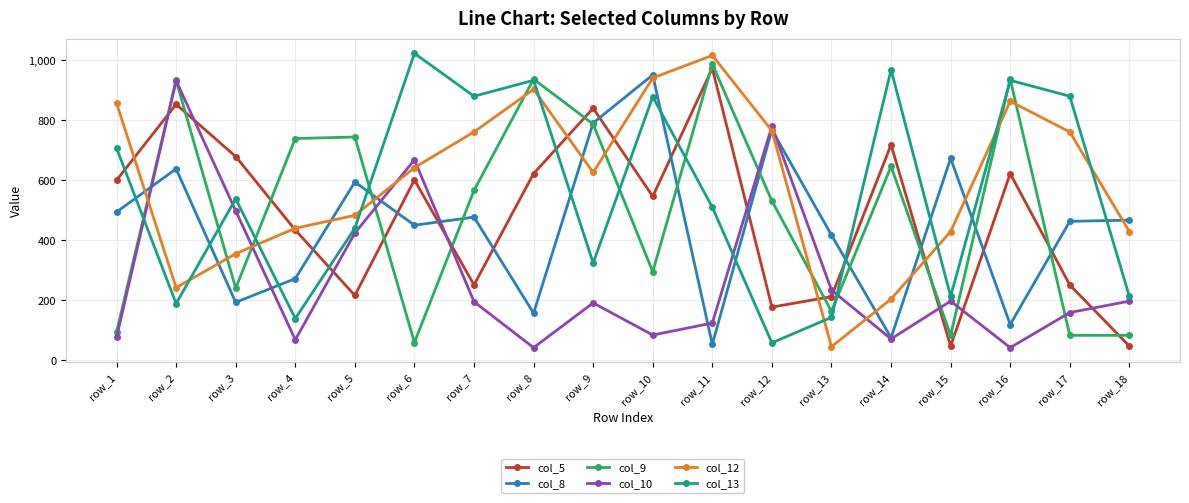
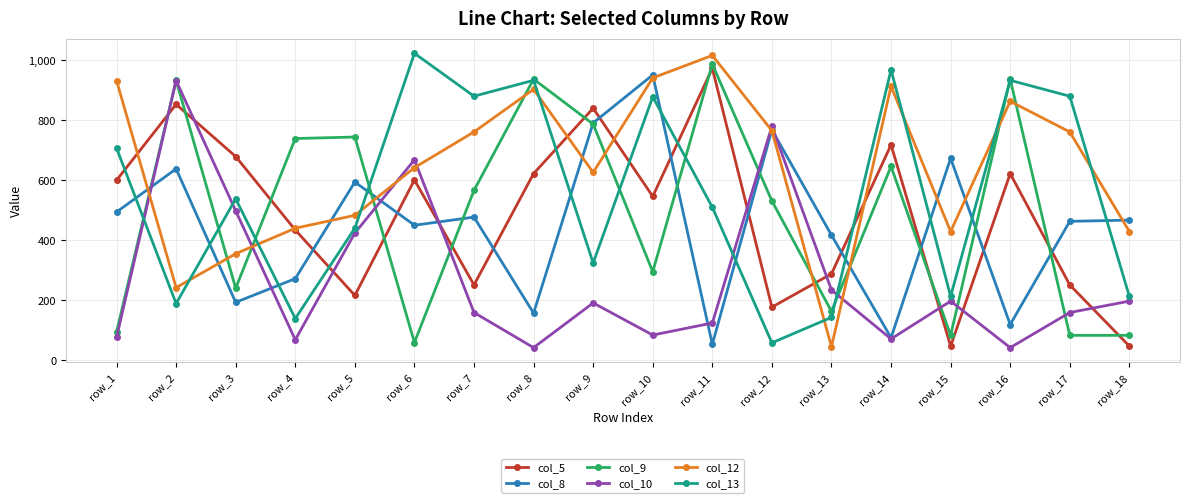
col_12, row_1: 860 -> 930
col_10, row_7: 200 -> 160
col_5, row_13: 210 -> 290
col_12, row_14: 200 -> 910
